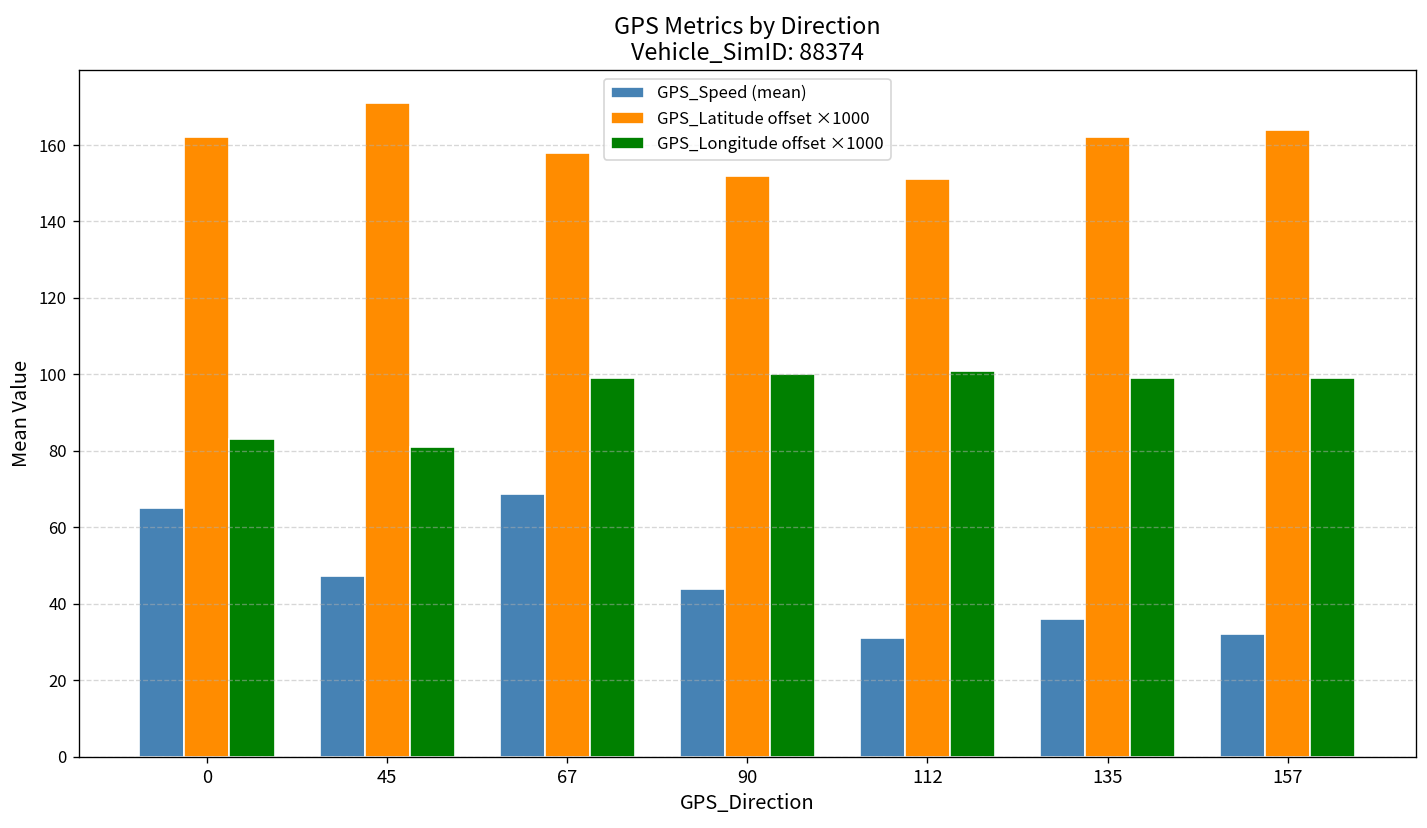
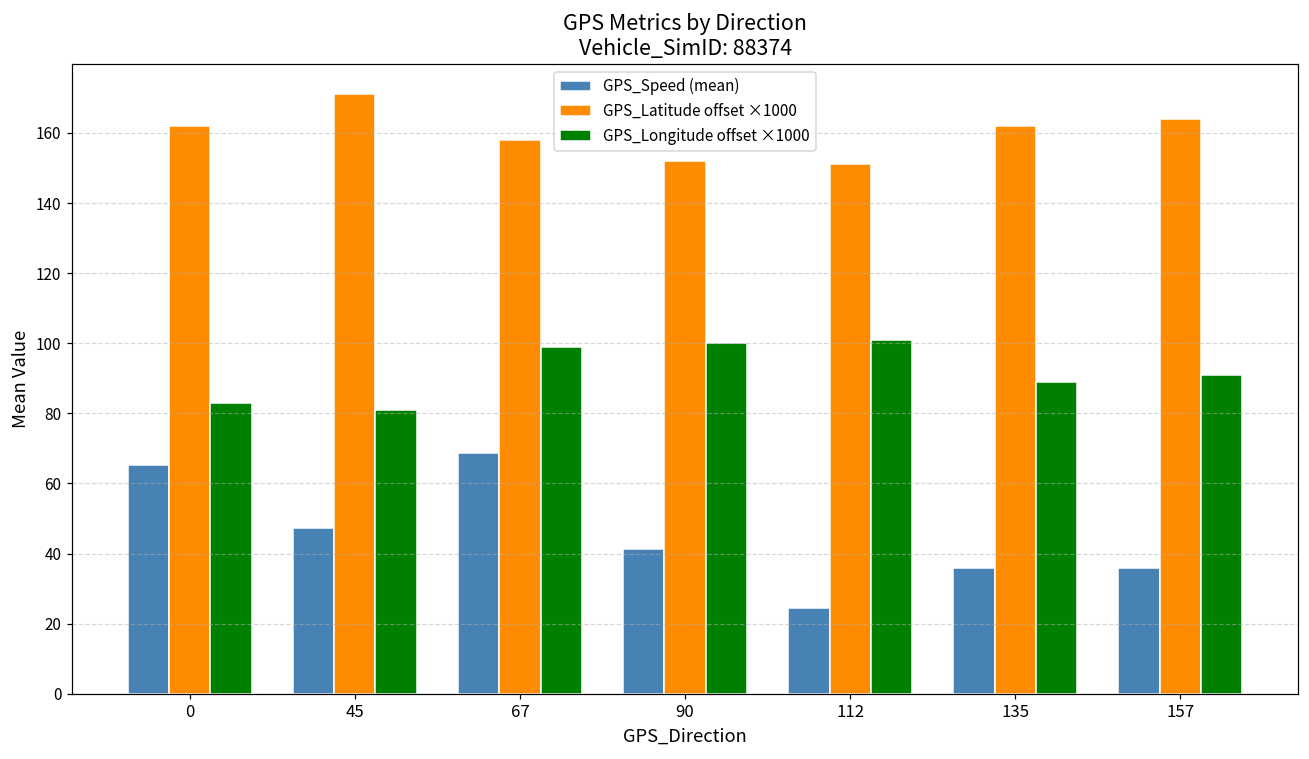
GPS_Speed (mean), 90: 44 -> 41
GPS_Speed (mean), 112: 31 -> 24
GPS_Longitude offset ×1000, 135: 99 -> 89
GPS_Speed (mean), 157: 32 -> 36
GPS_Longitude offset ×1000, 157: 99 -> 91
